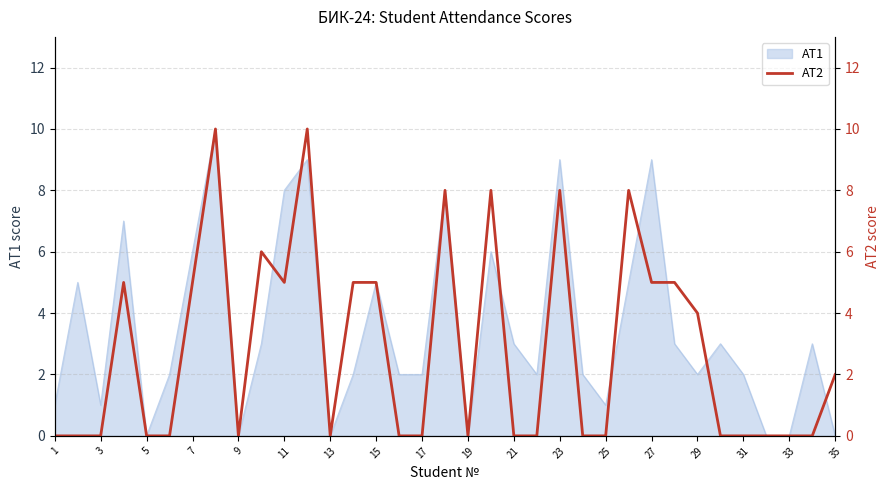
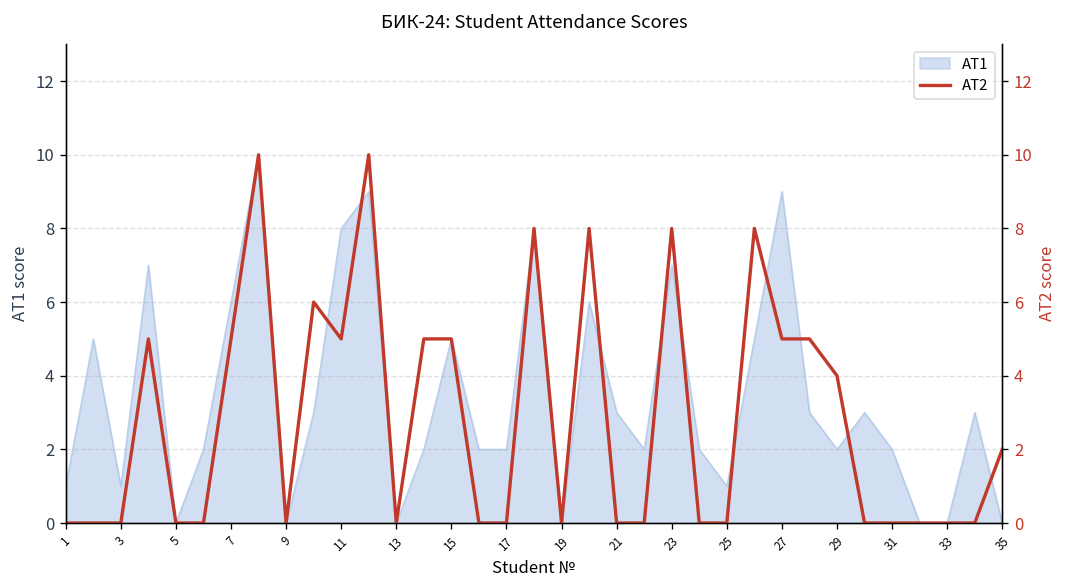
АТ1, 23: 9 -> 7
